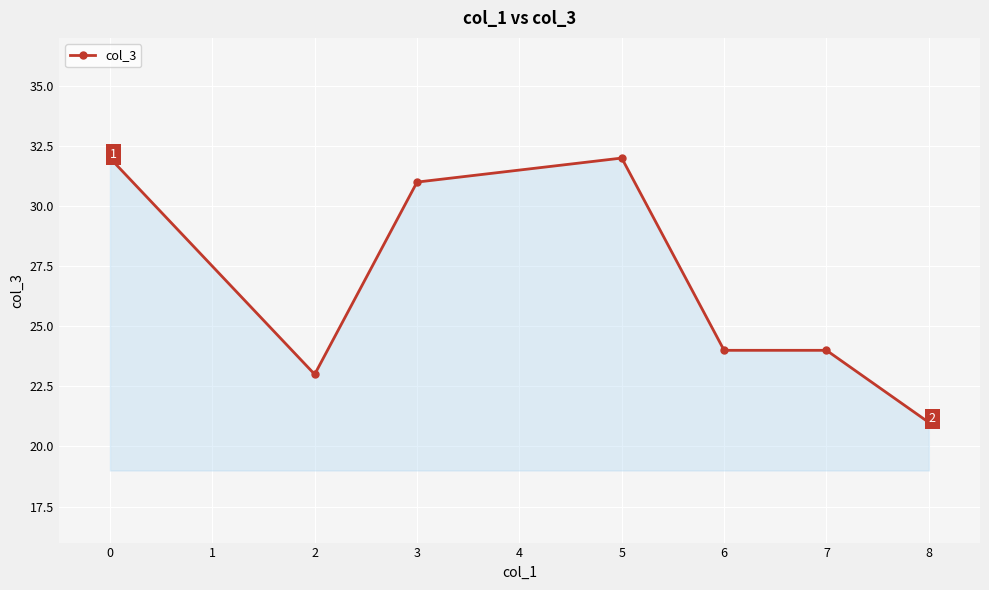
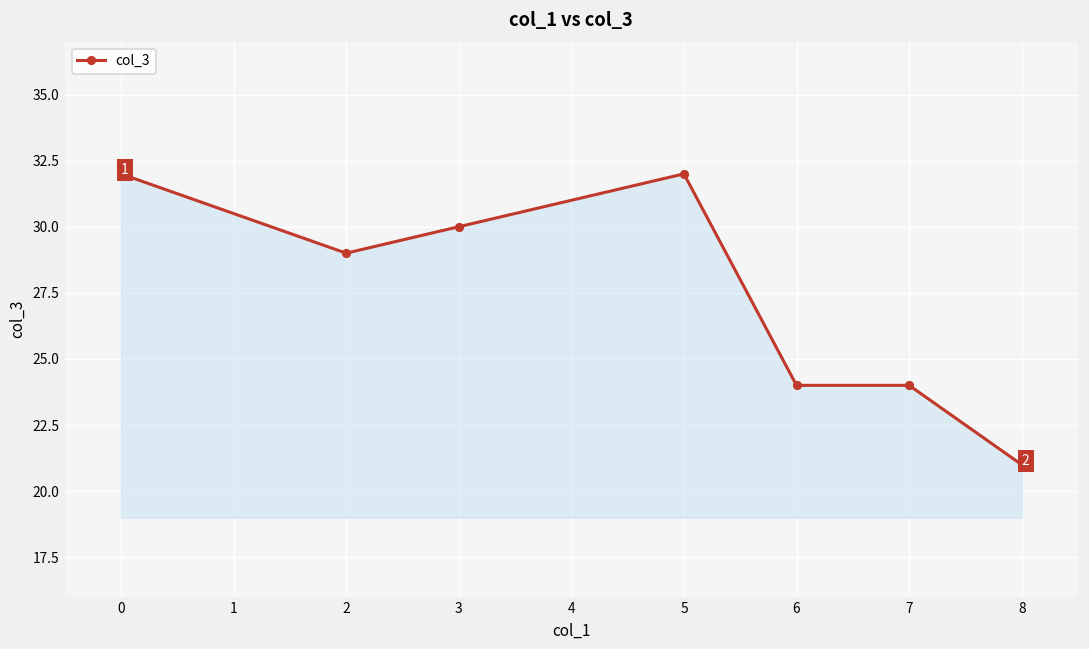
2: 23 -> 29
3: 31 -> 30
